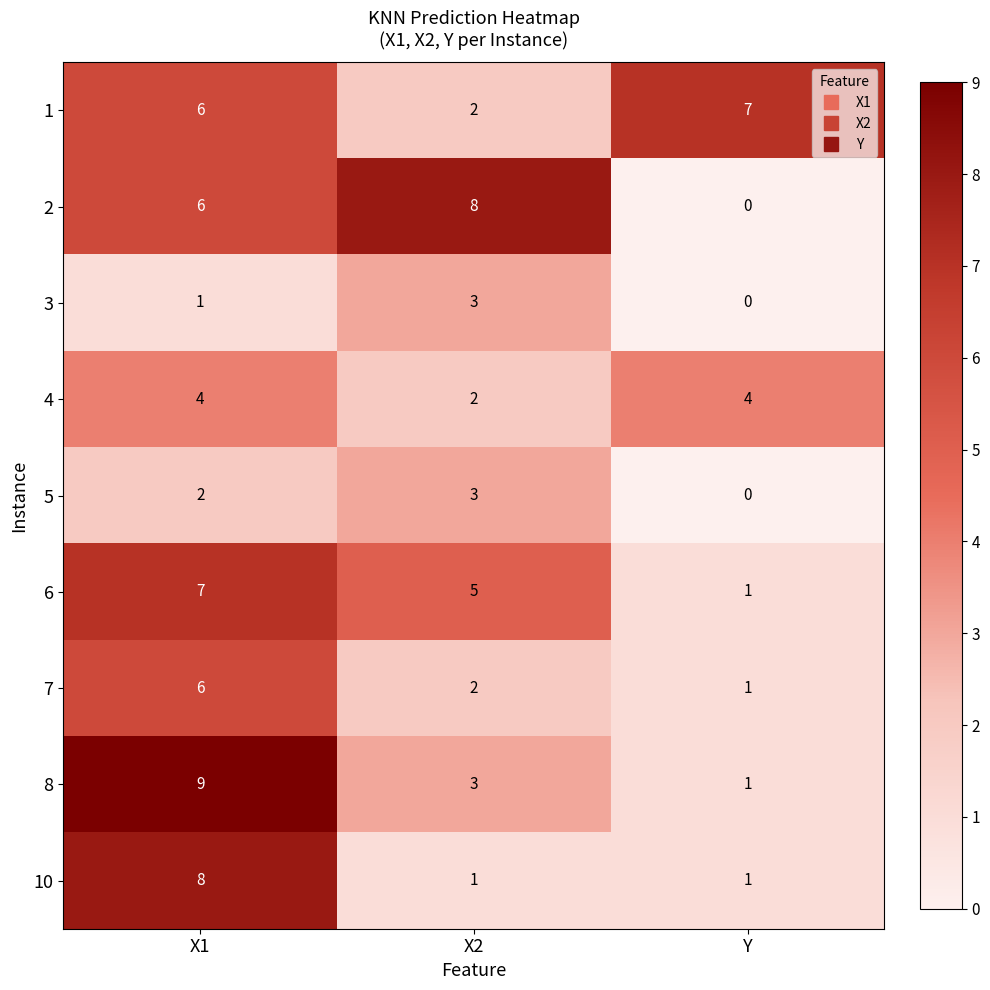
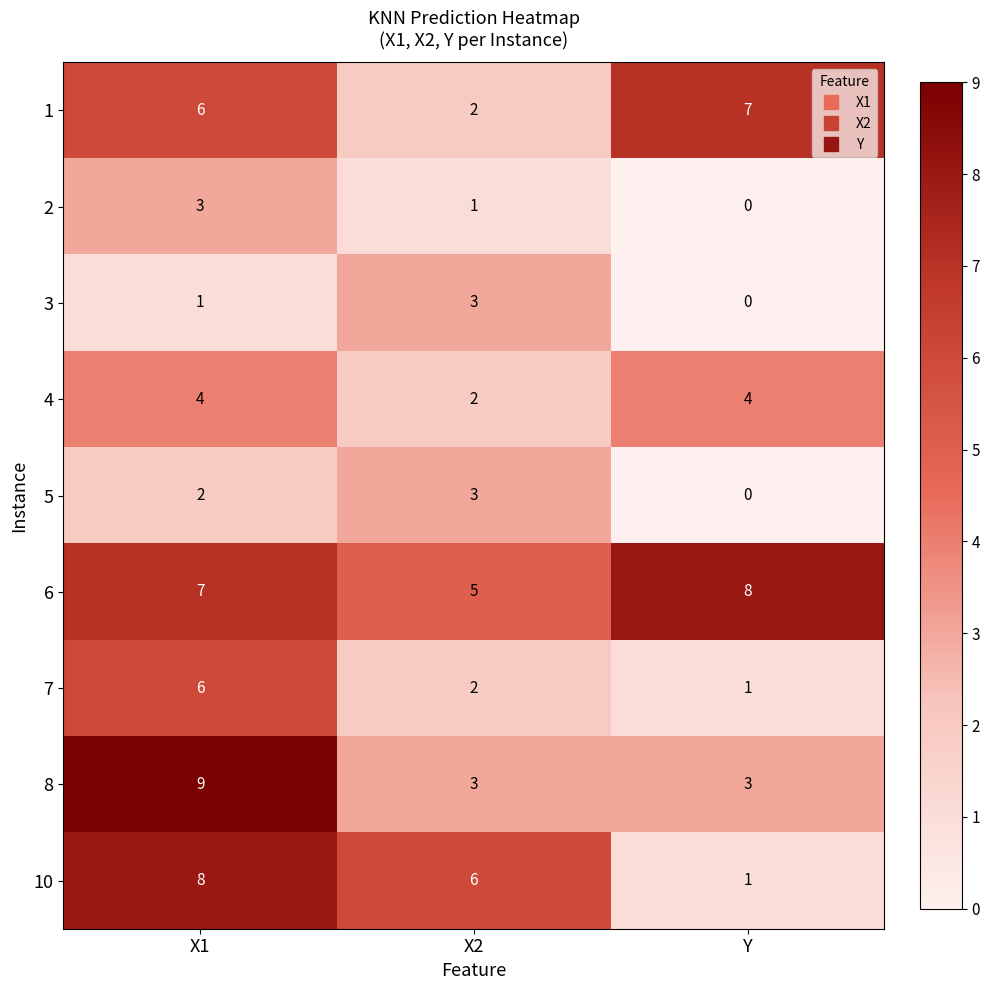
2, X1: 6 -> 3
2, X2: 8 -> 1
6, Y: 1 -> 8
8, Y: 1 -> 3
10, X2: 1 -> 6
